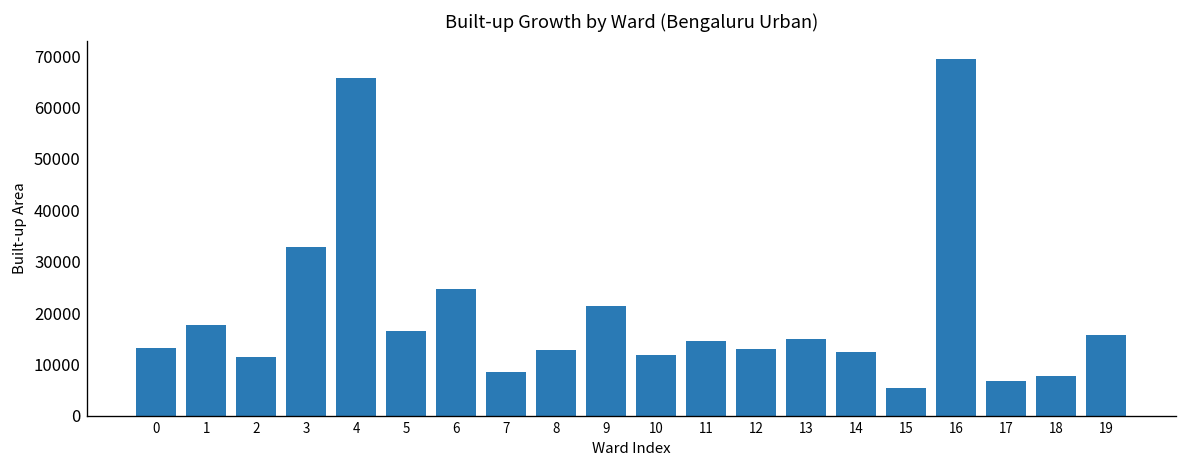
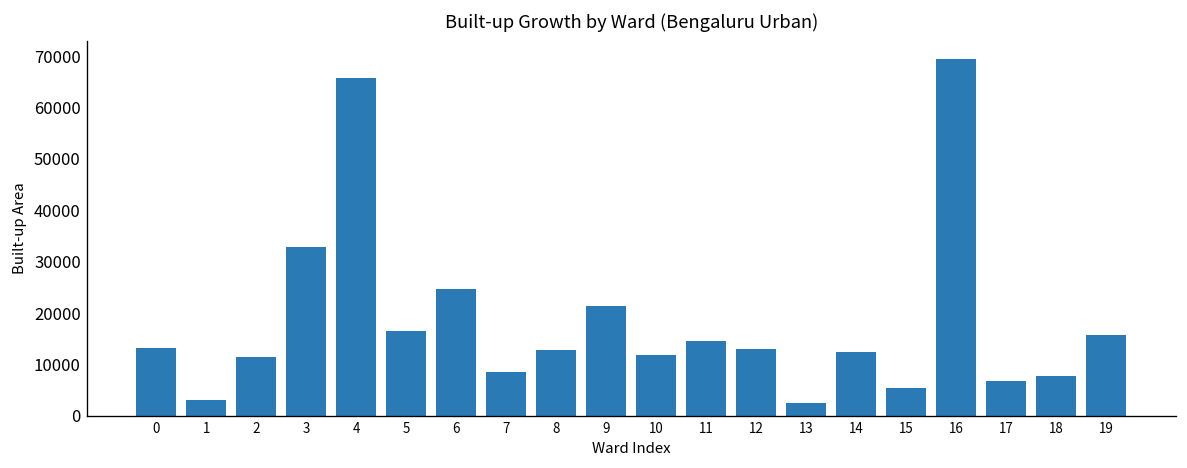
1: 18000 -> 3000
13: 15000 -> 2000
